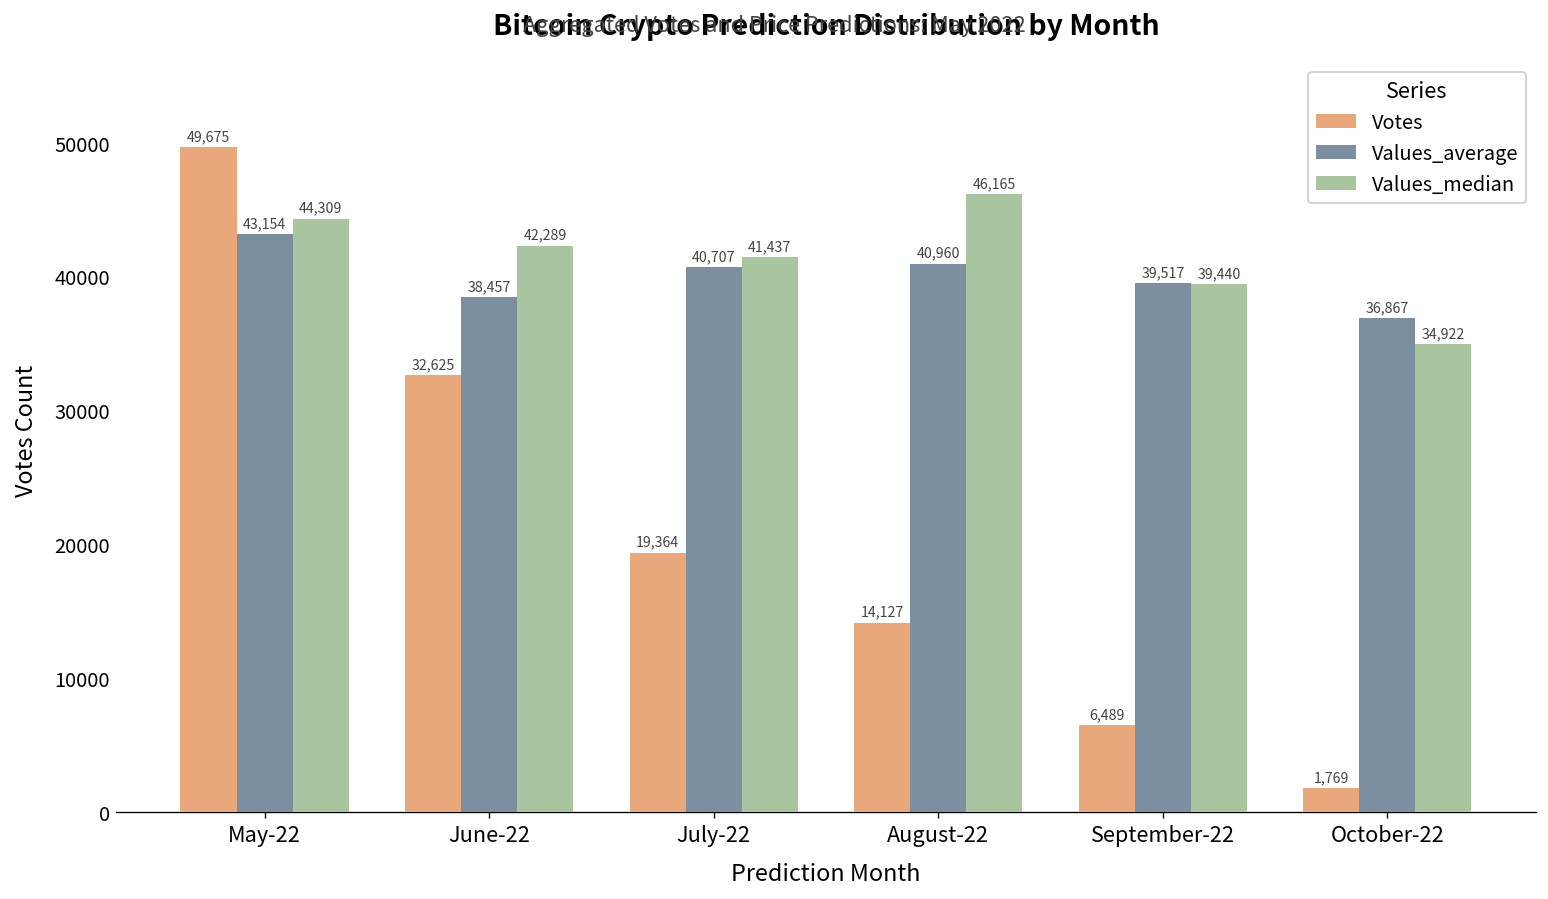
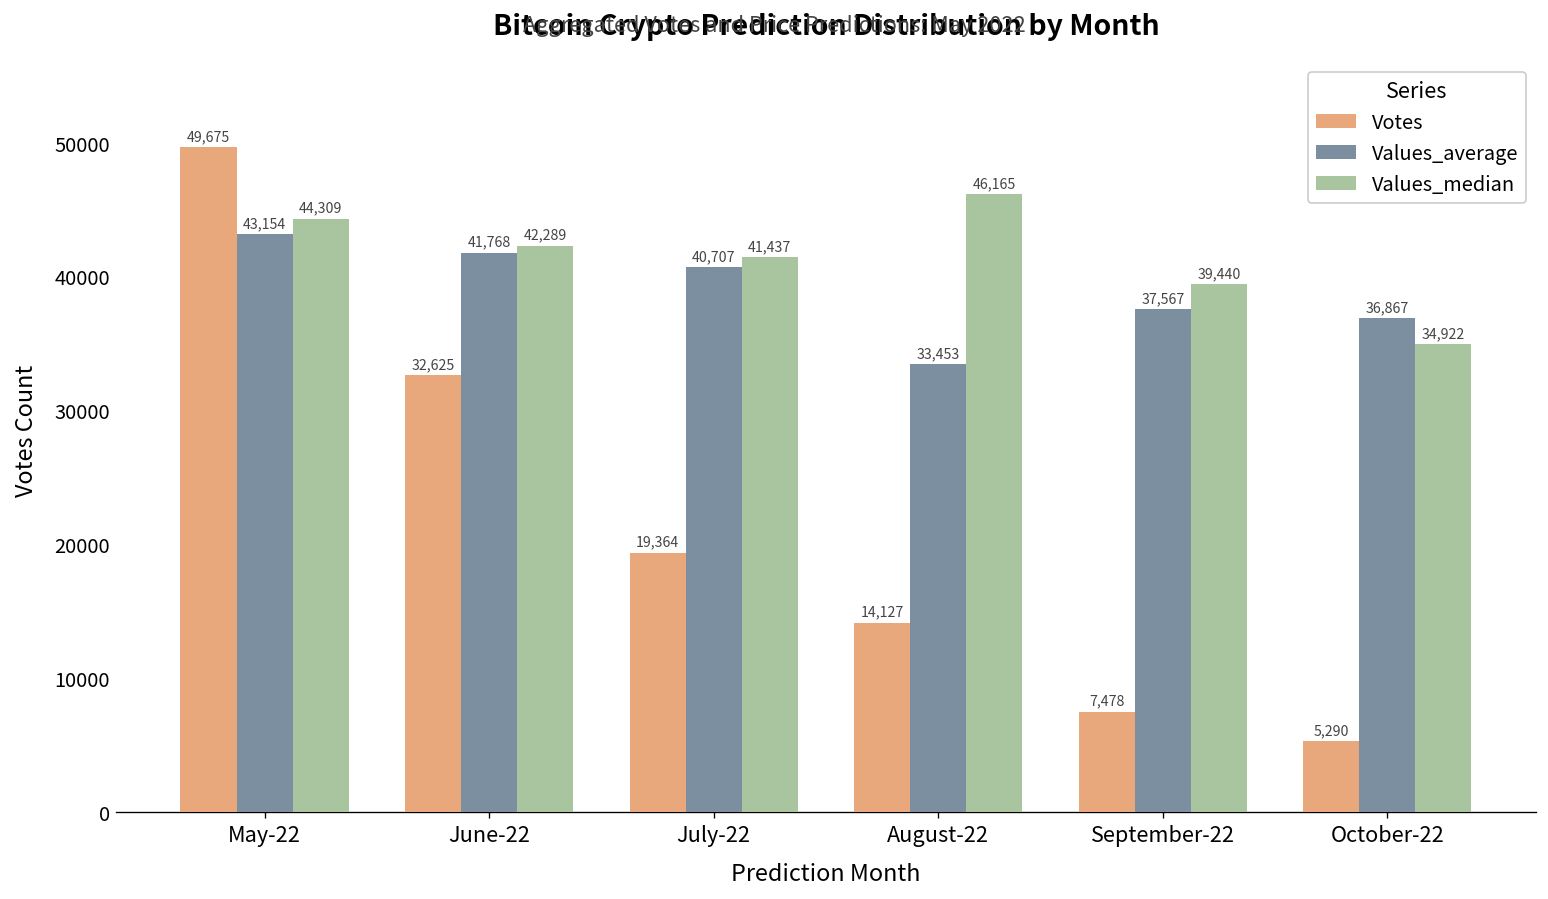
Values_average, June-22: 38,457 -> 41,768
Values_average, August-22: 40,960 -> 33,453
Votes, September-22: 6,489 -> 7,478
Values_average, September-22: 39,517 -> 37,567
Votes, October-22: 1,769 -> 5,290
